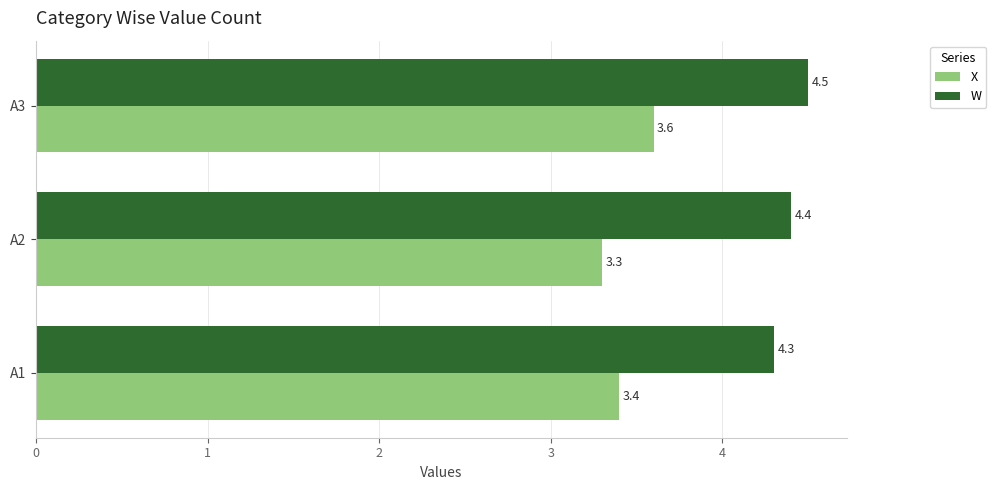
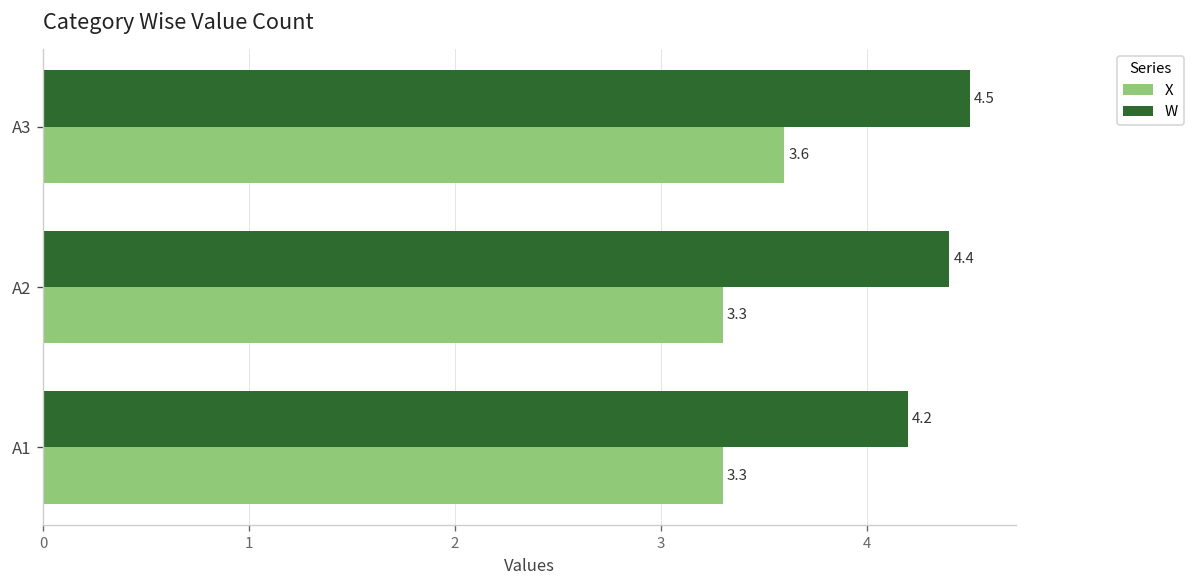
W, A1: 4.3 -> 4.2
X, A1: 3.4 -> 3.3
